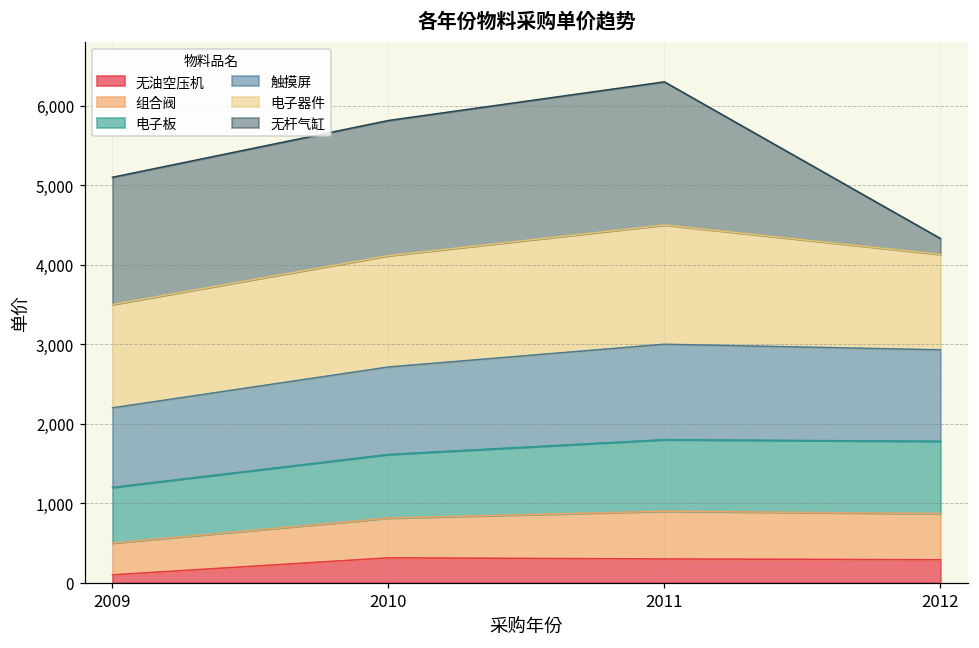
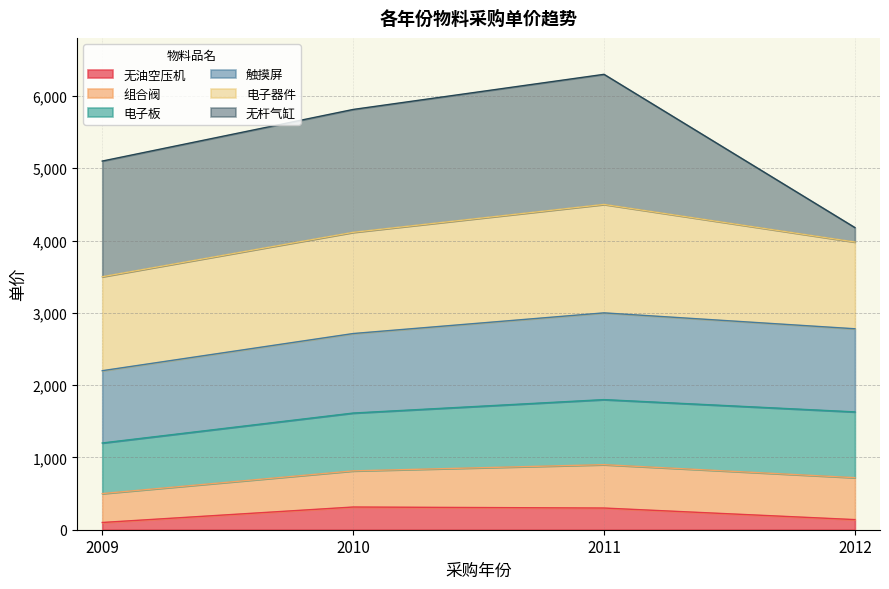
无油空压机, 2012: 300 -> 100
